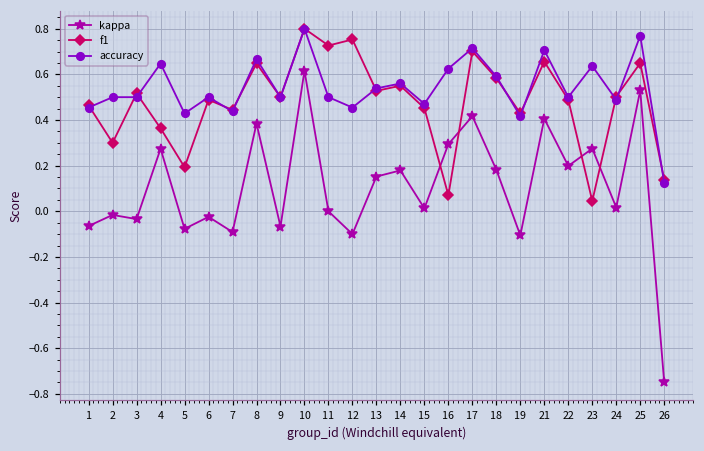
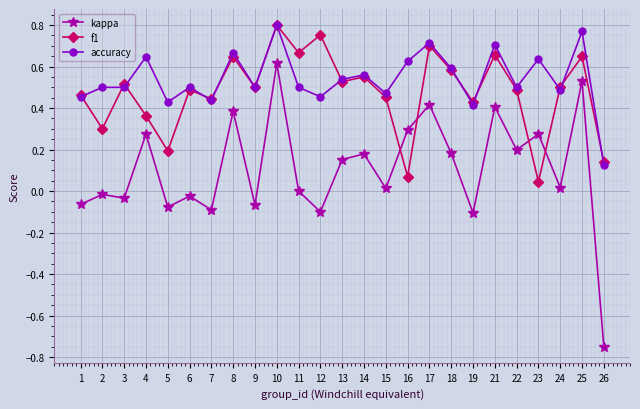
f1, 11: 0.73 -> 0.67
